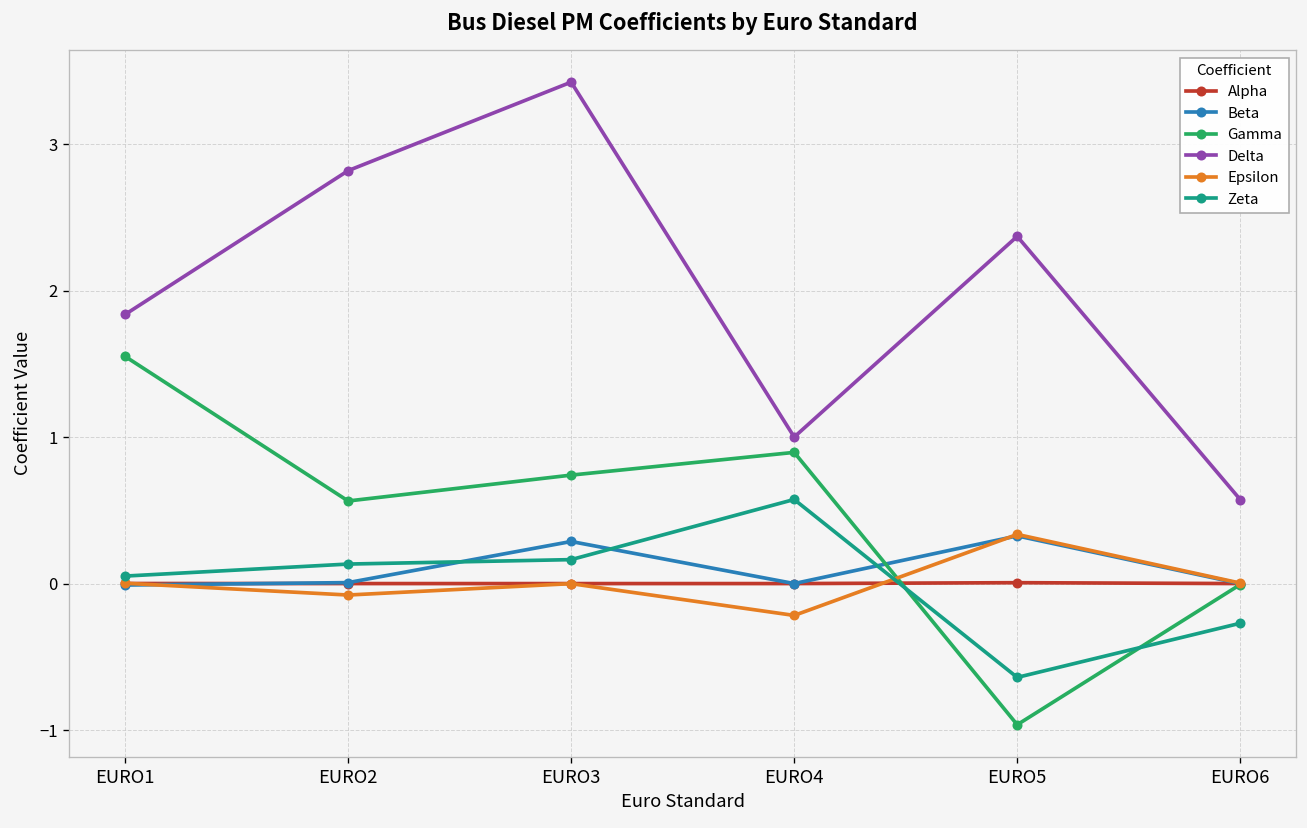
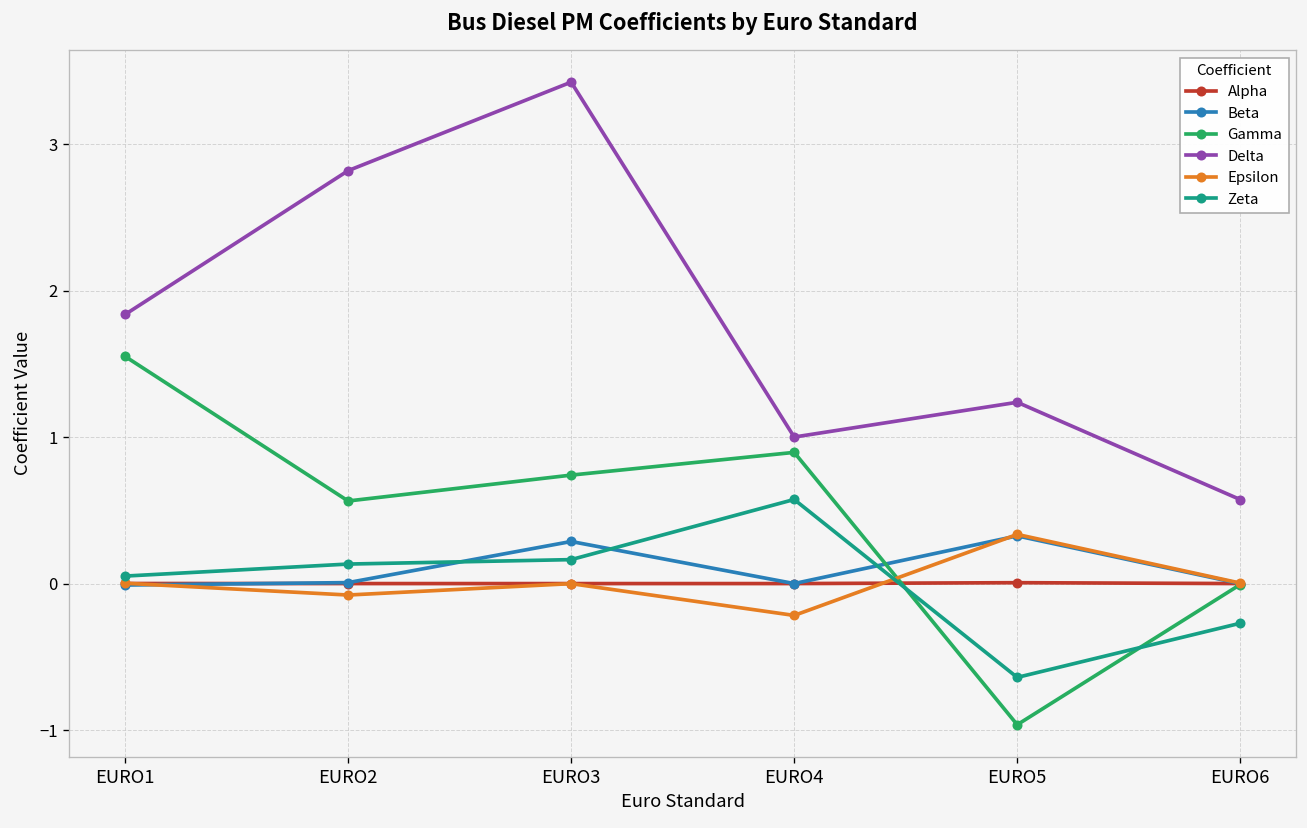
Delta, EURO5: 2.37 -> 1.24
